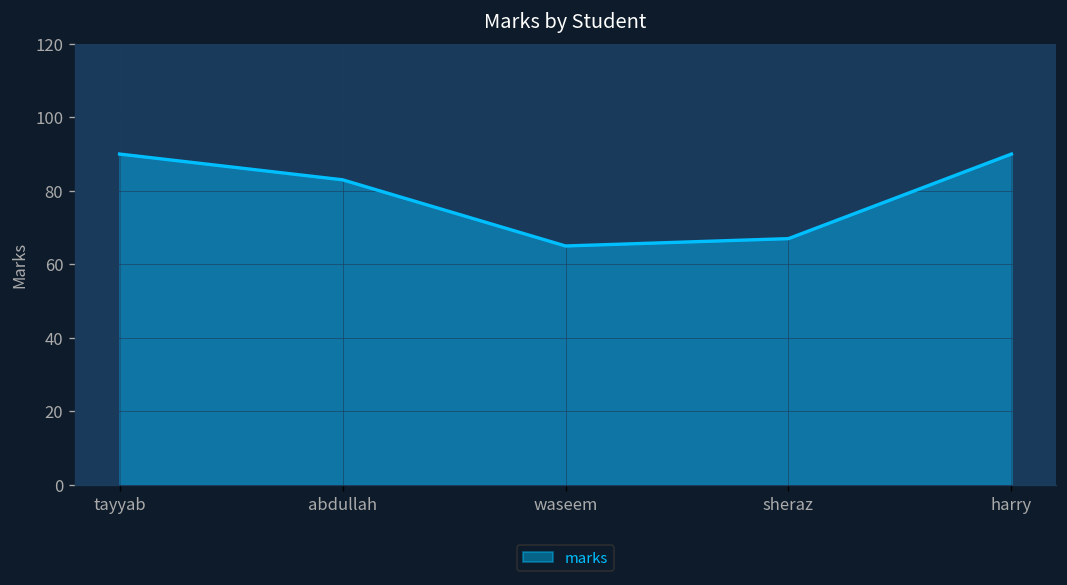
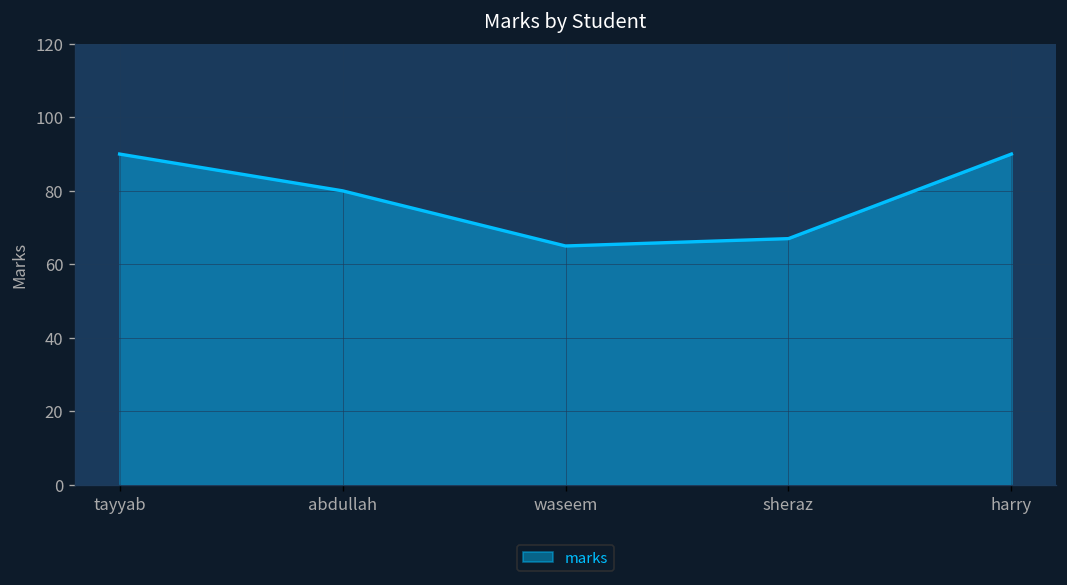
abdullah: 83 -> 80
